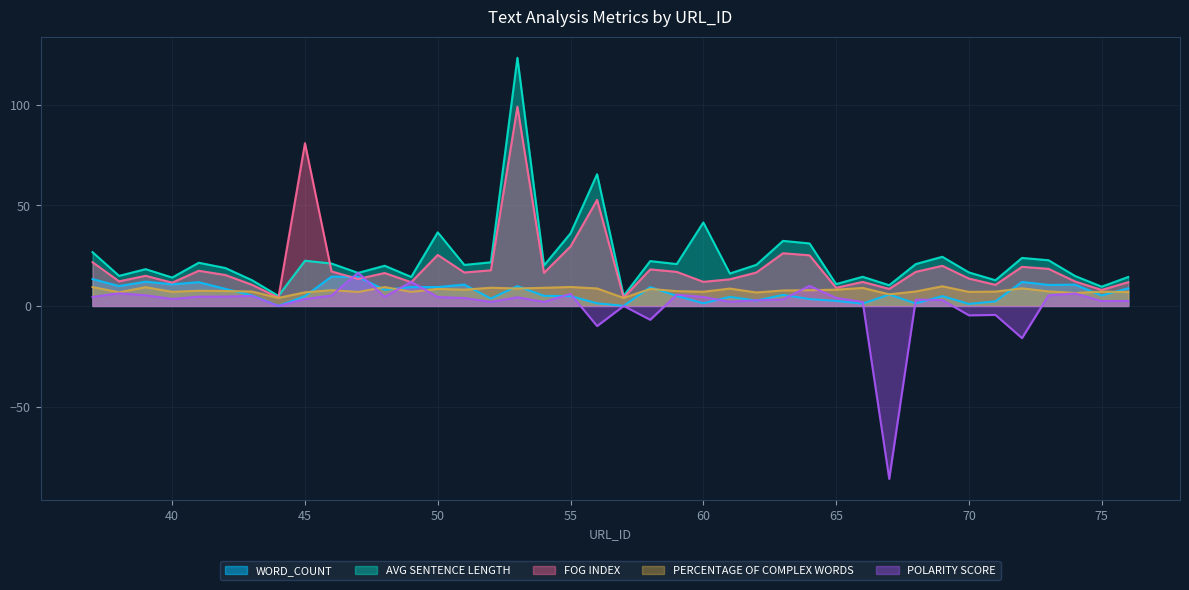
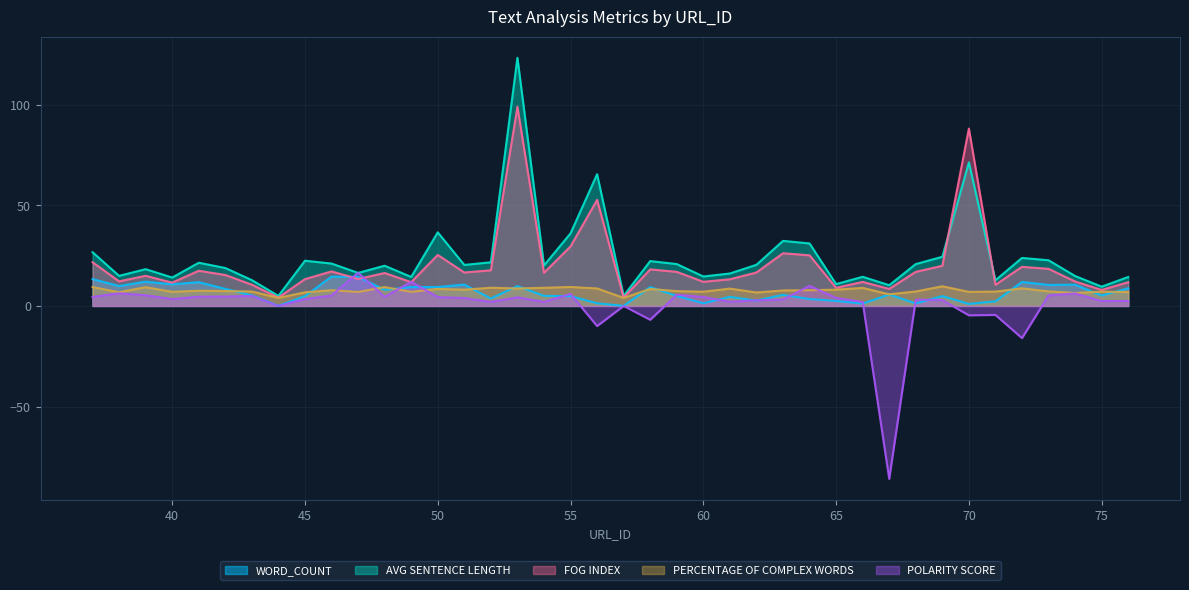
FOG INDEX, 45: 81 -> 13
AVG SENTENCE LENGTH, 60: 42 -> 15
AVG SENTENCE LENGTH, 70: 17 -> 71
FOG INDEX, 70: 14 -> 88
